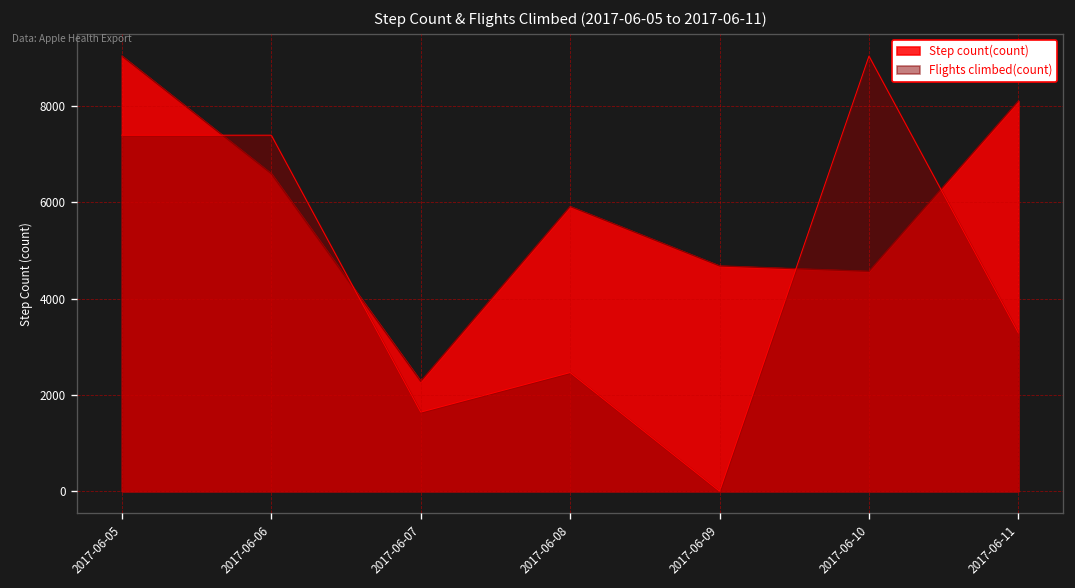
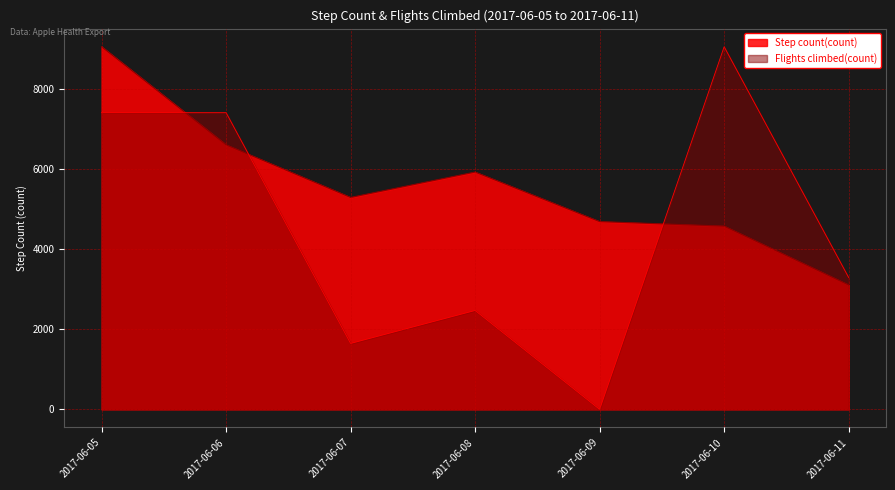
Step count(count), 2017-06-07: 2300 -> 5300
Step count(count), 2017-06-11: 8100 -> 3100
